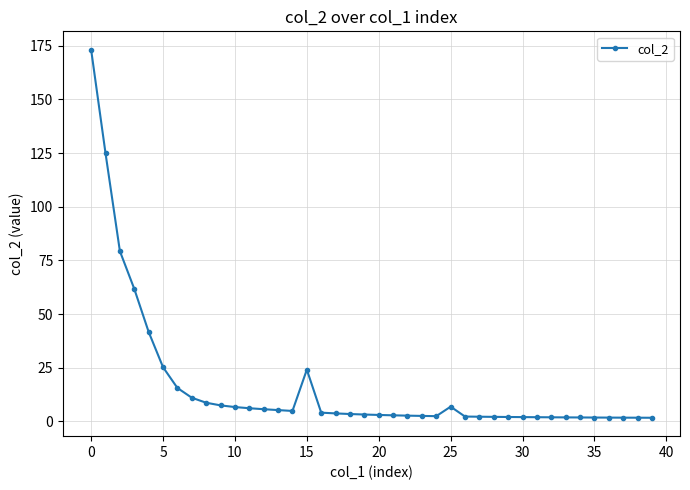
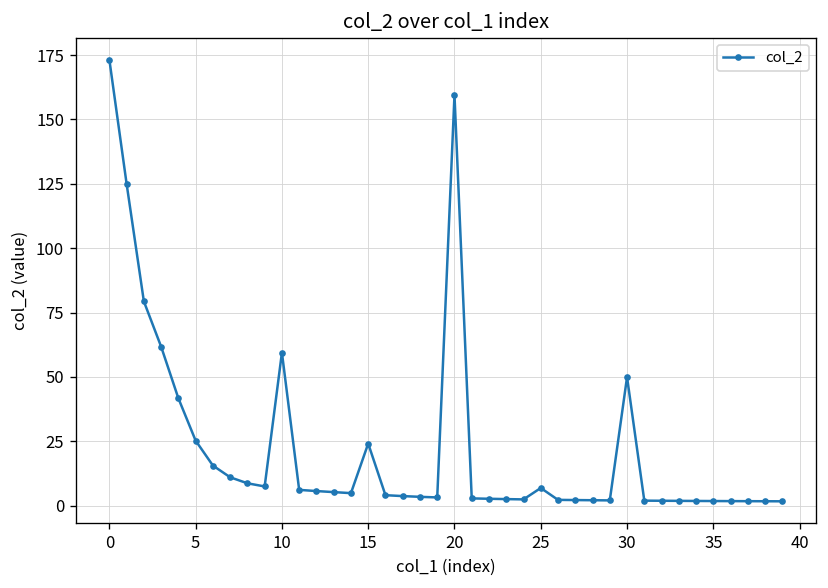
10: 7 -> 59
20: 3 -> 159
30: 2 -> 50
